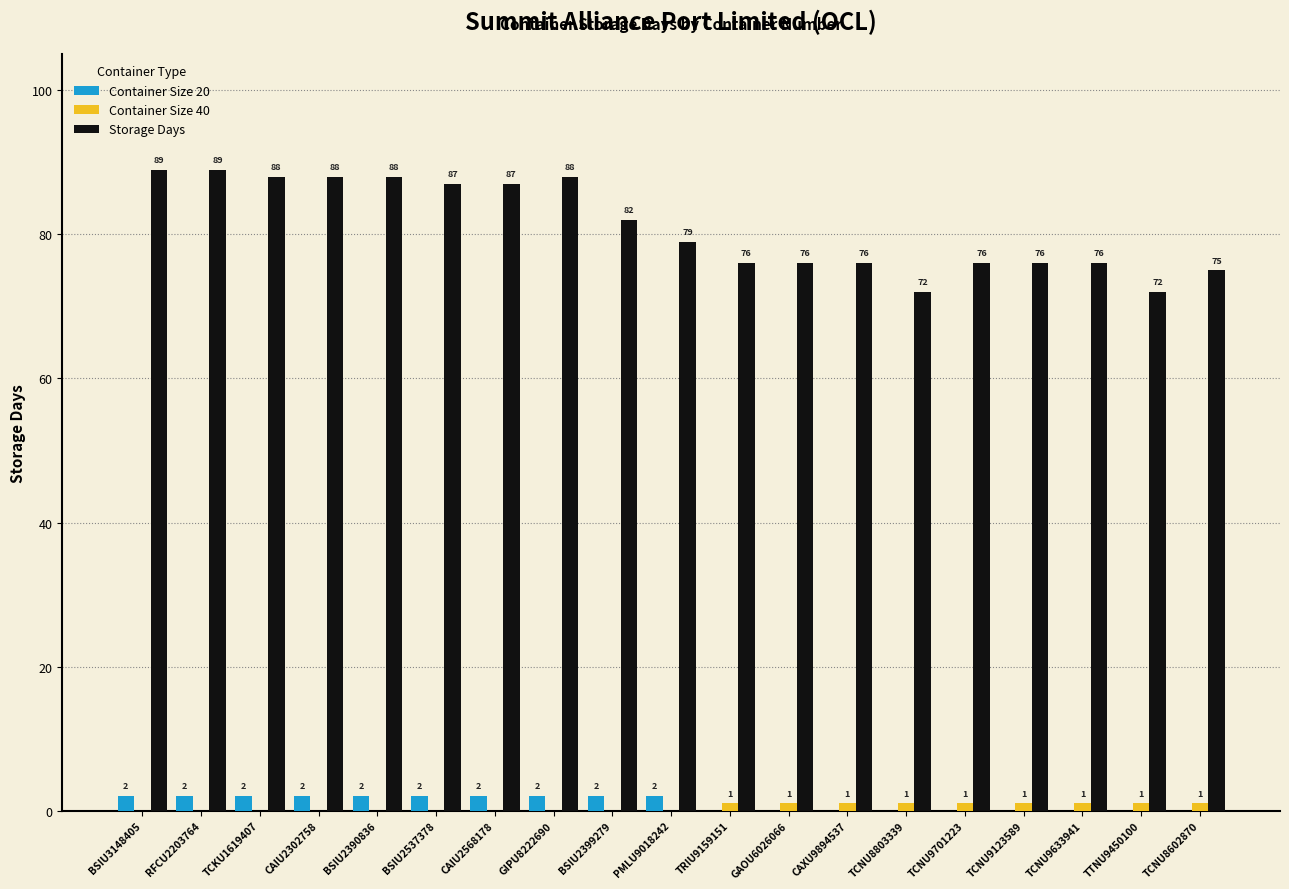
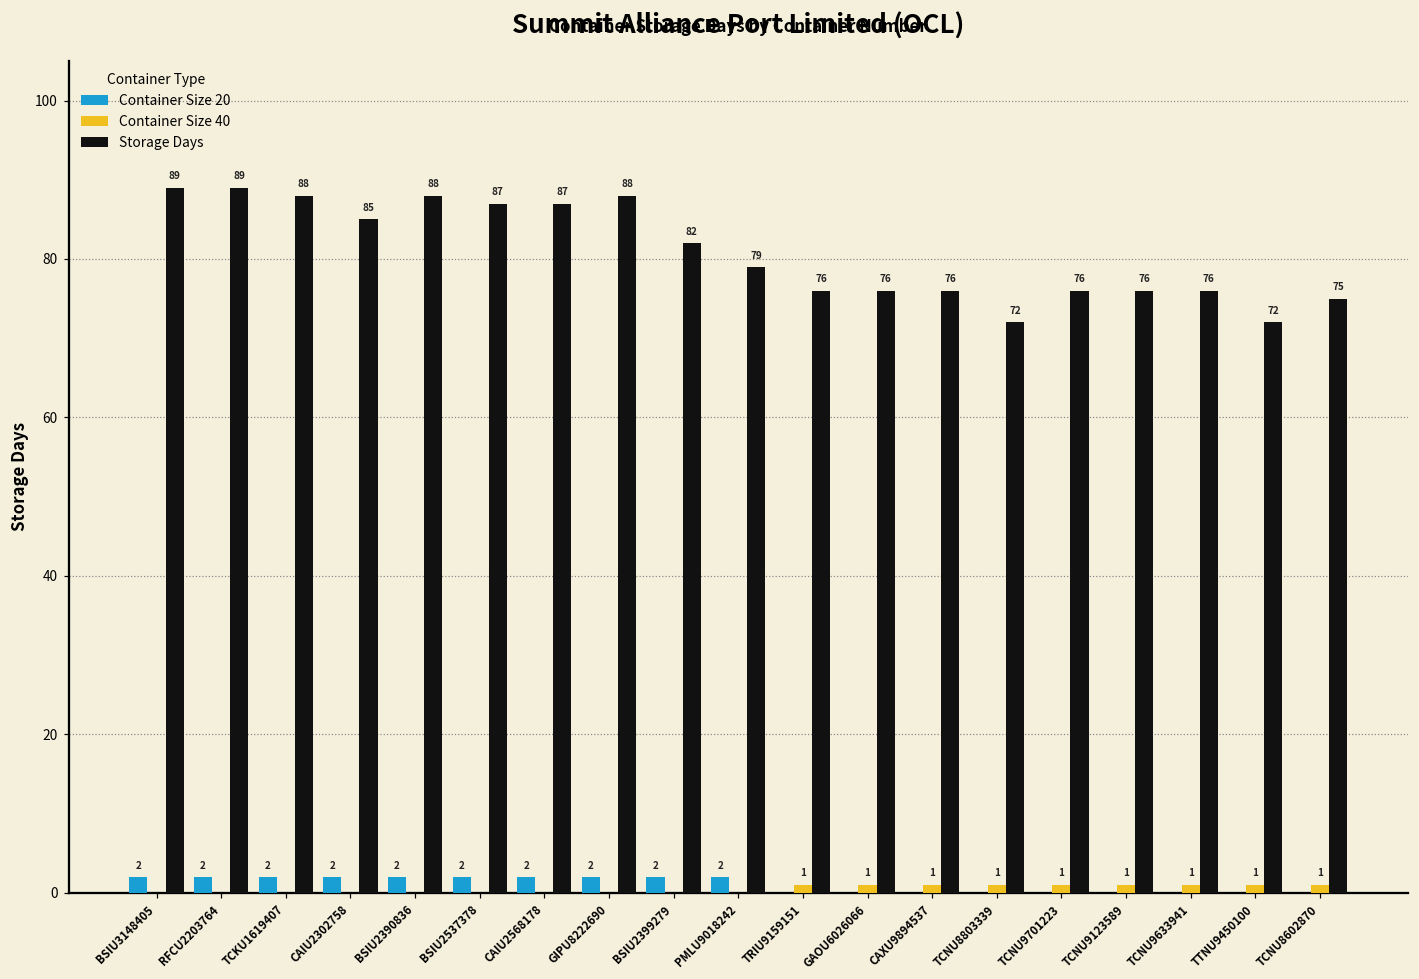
Storage Days, CAIU2302758: 88 -> 85
